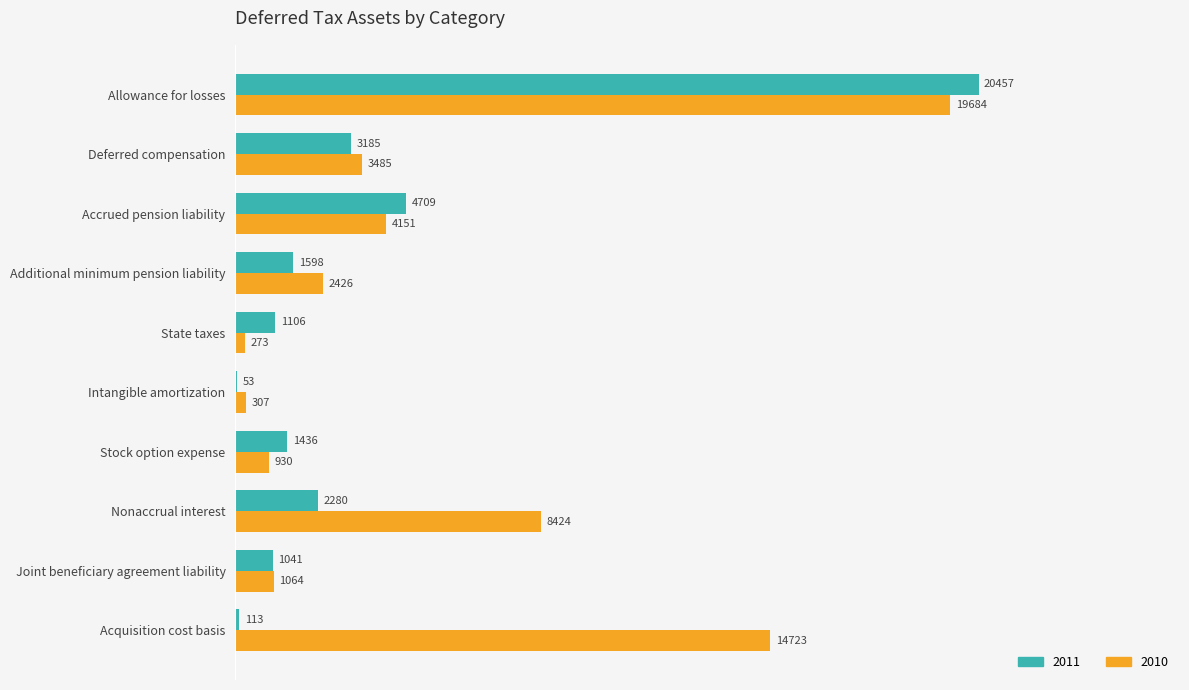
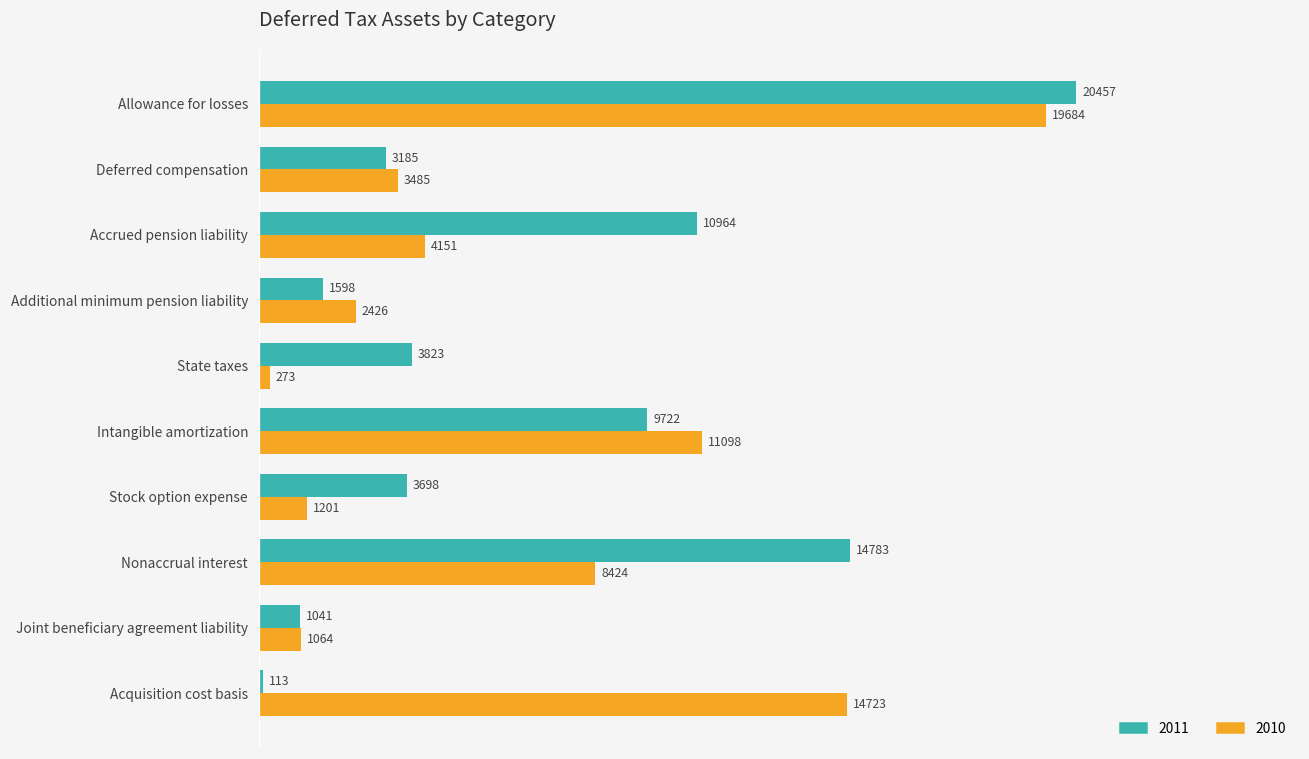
2011, Accrued pension liability: 4709 -> 10964
2011, State taxes: 1106 -> 3823
2011, Intangible amortization: 53 -> 9722
2010, Intangible amortization: 307 -> 11098
2011, Stock option expense: 1436 -> 3698
2010, Stock option expense: 930 -> 1201
2011, Nonaccrual interest: 2280 -> 14783
